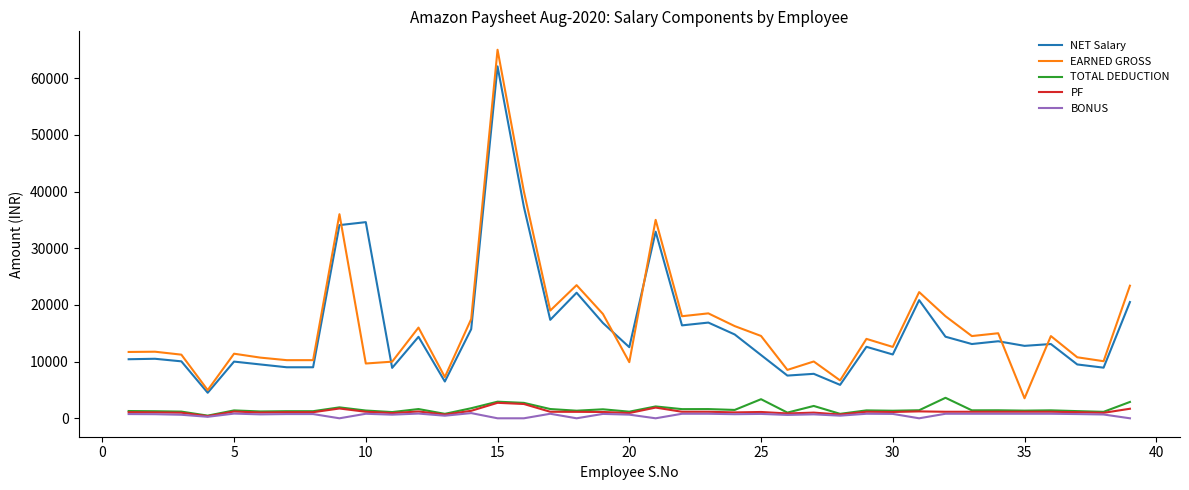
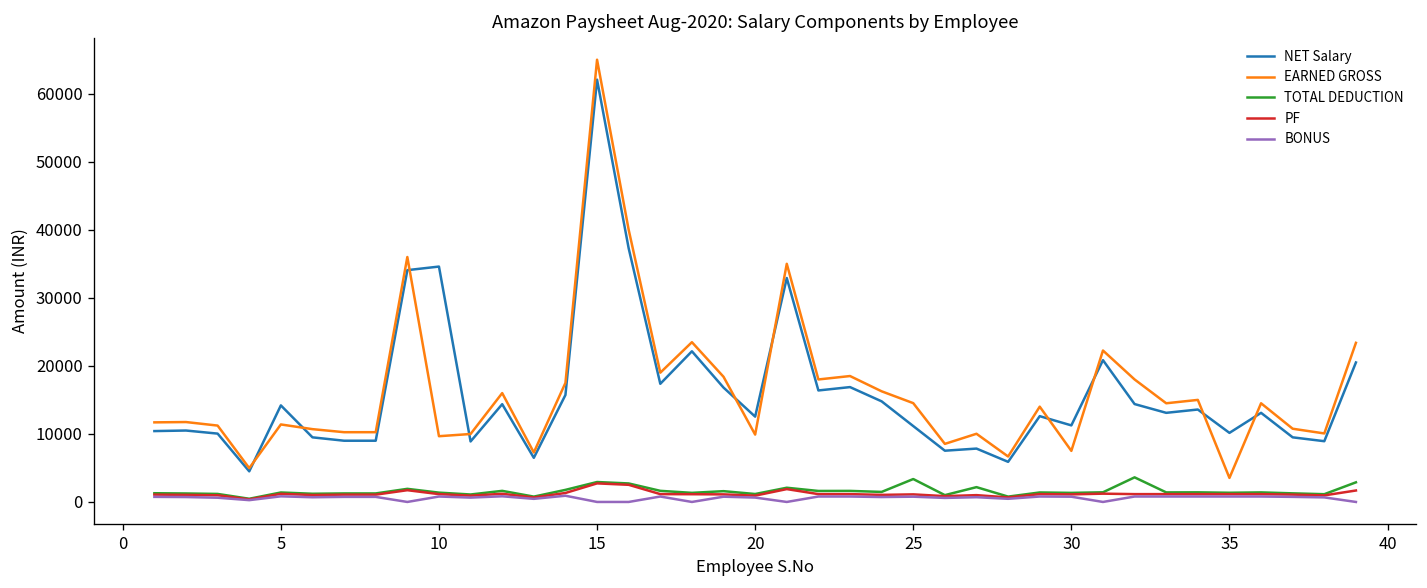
NET Salary, 5: 10000 -> 14000
EARNED GROSS, 30: 13000 -> 8000
NET Salary, 35: 13000 -> 10000
